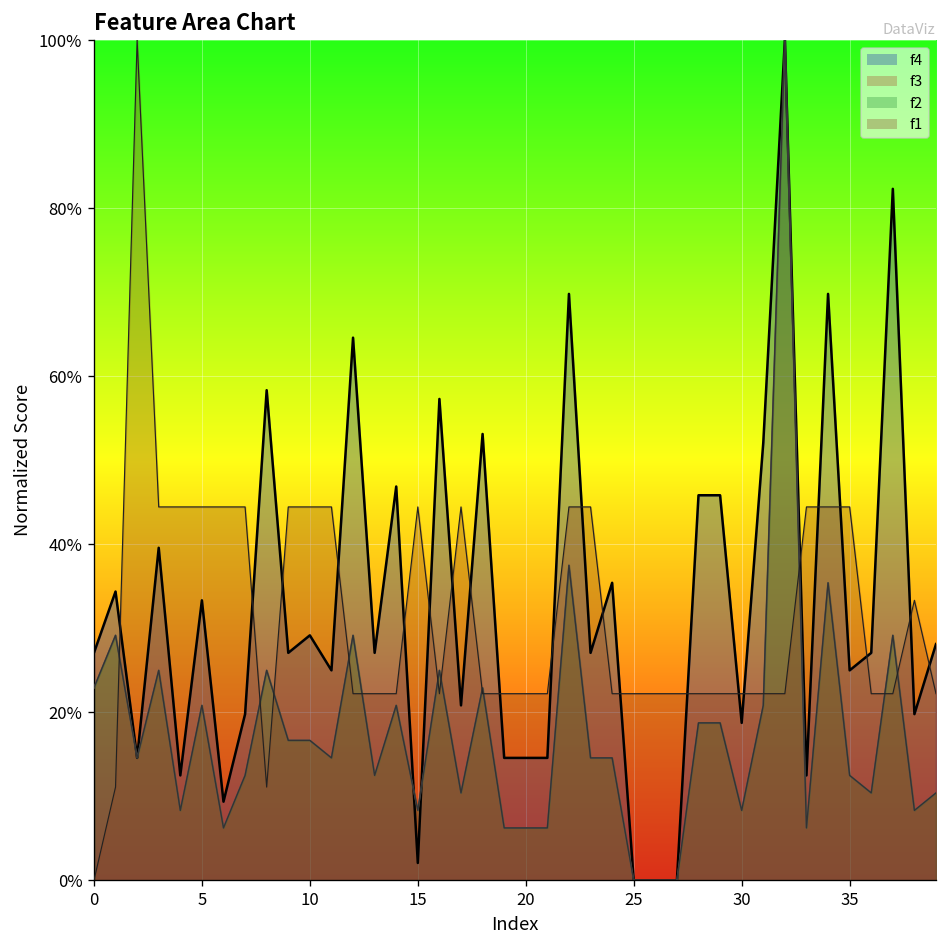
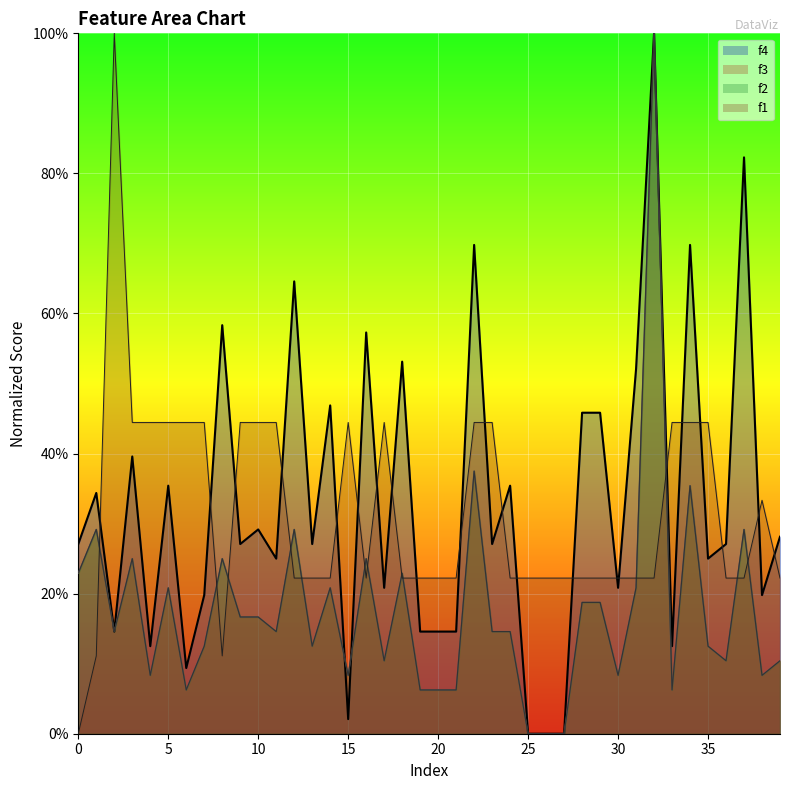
f4, 5: 33% -> 35%
f4, 30: 19% -> 21%
